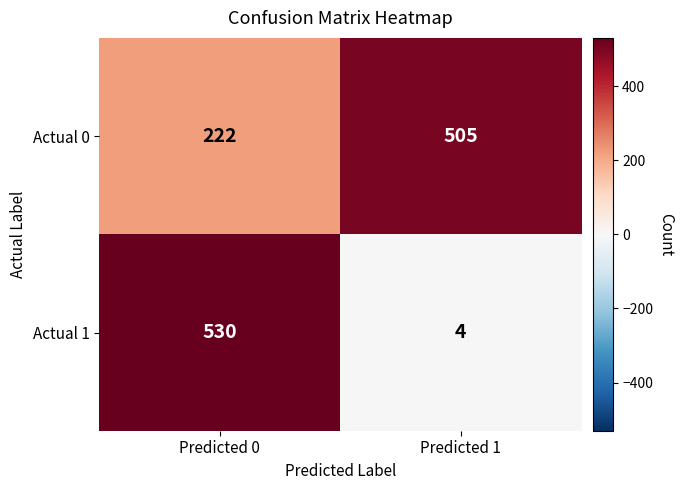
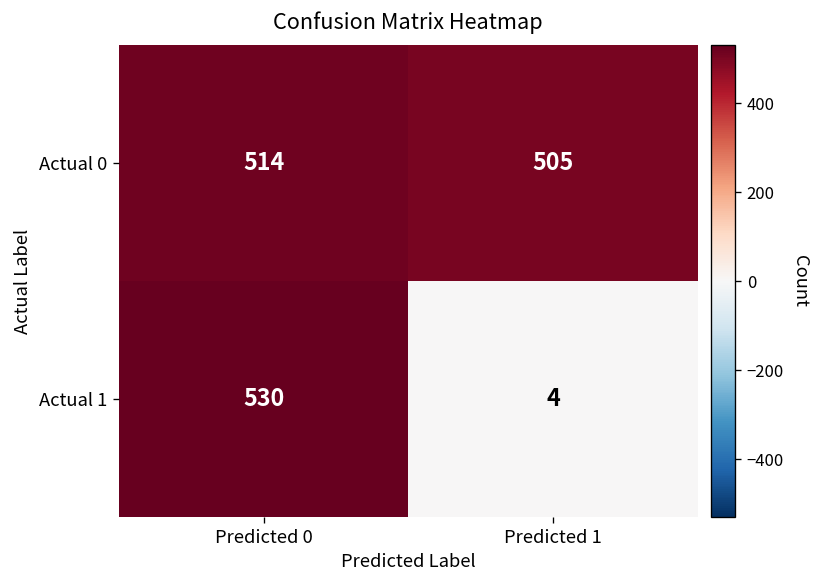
Actual 0, Predicted 0: 222 -> 514
